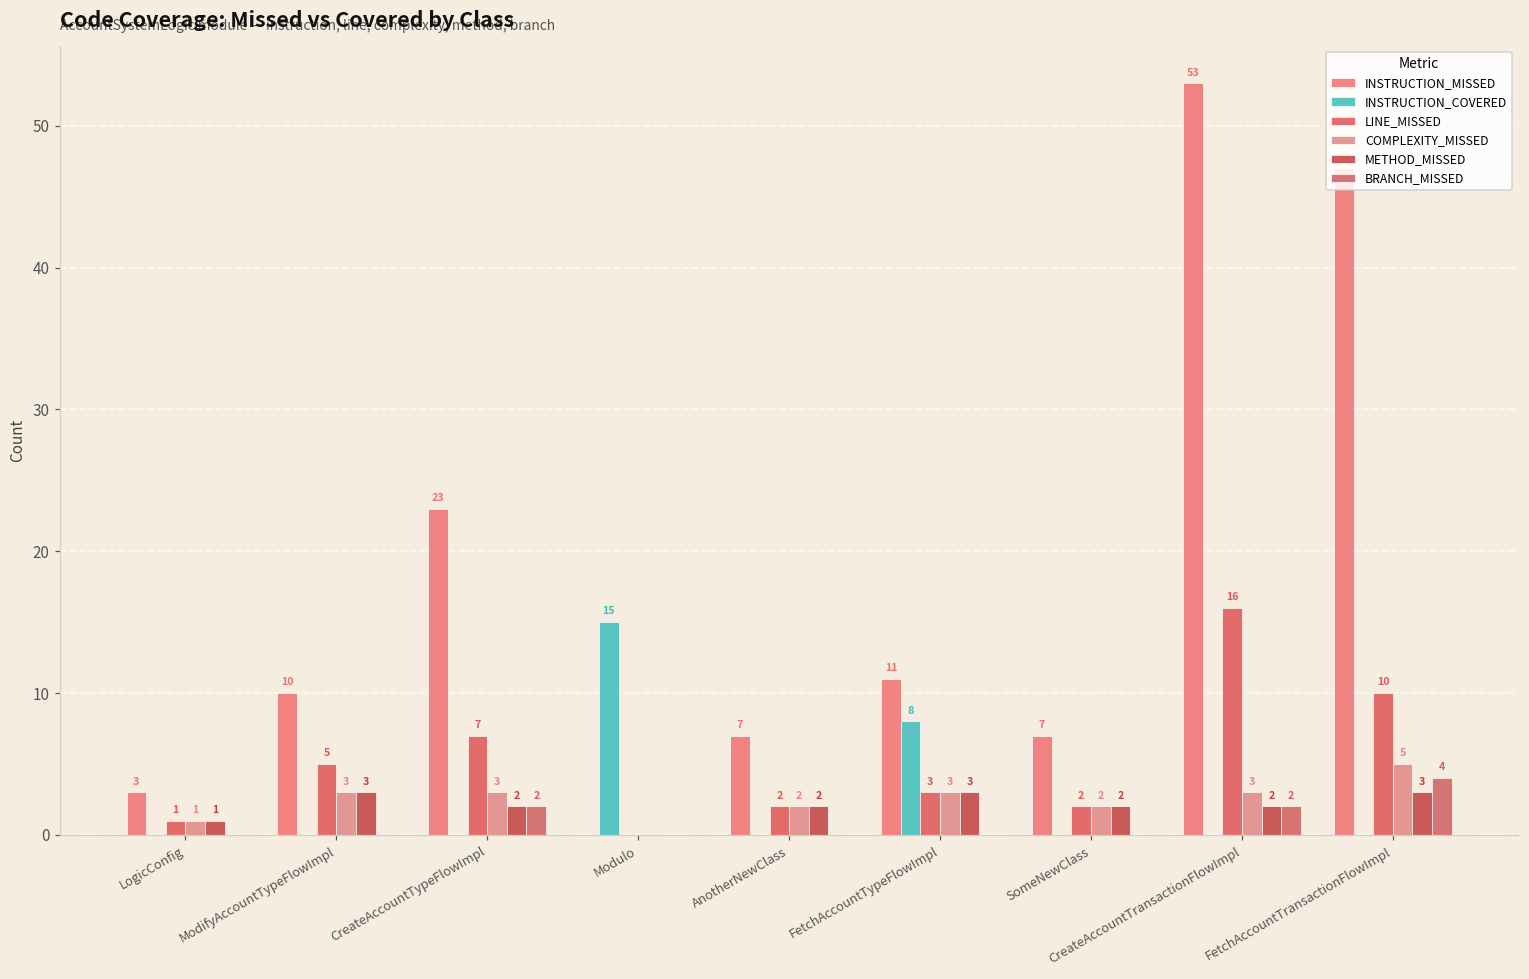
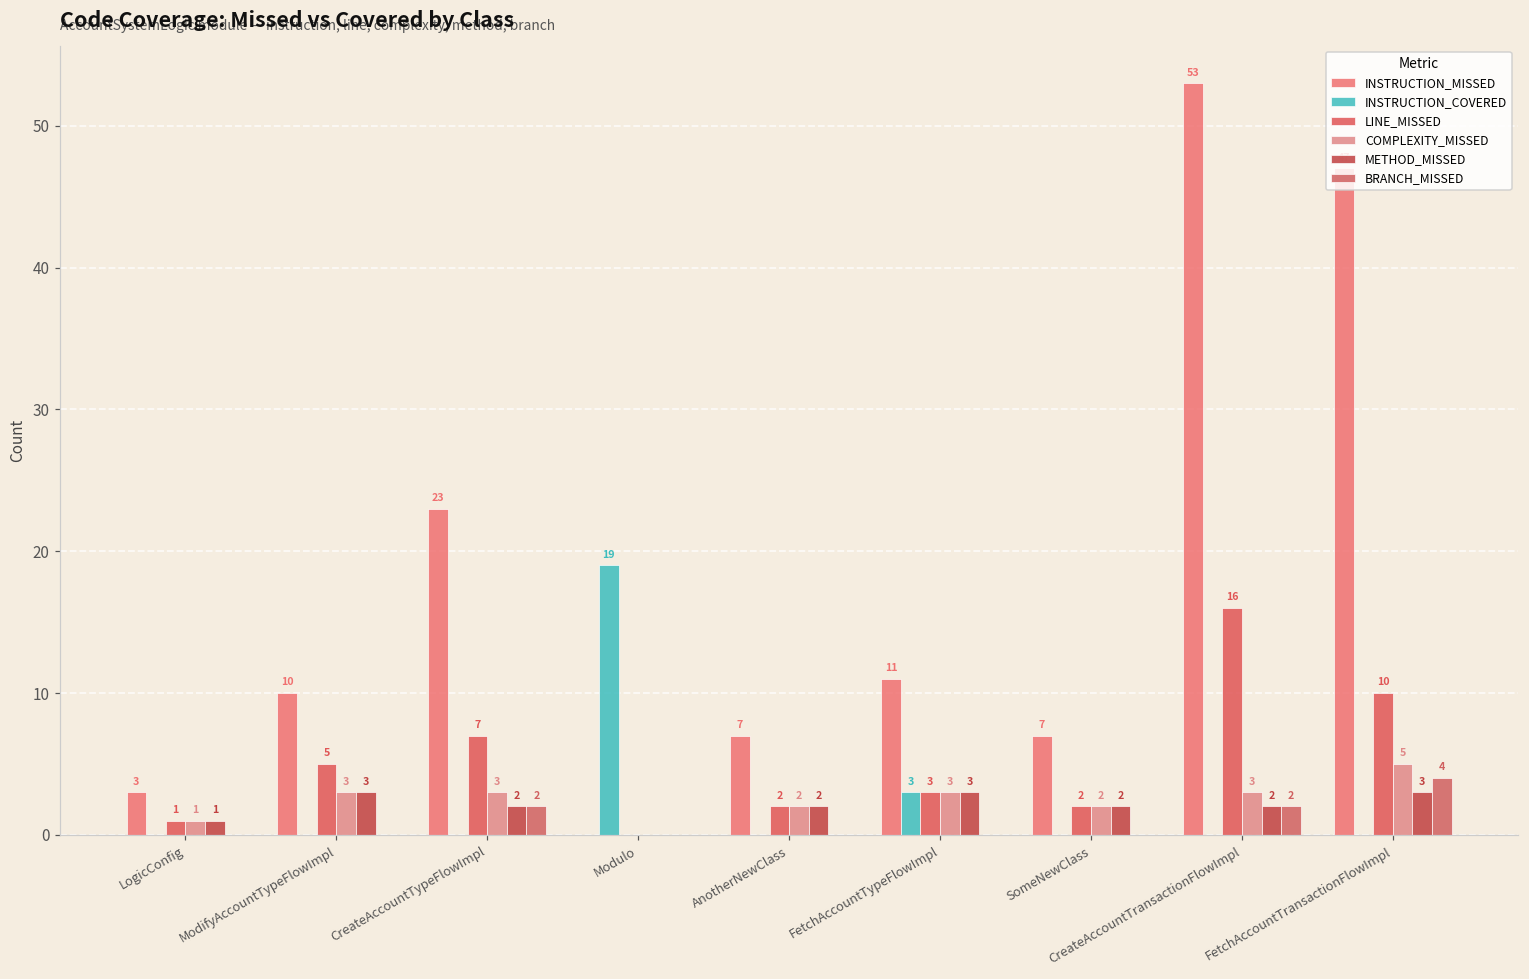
INSTRUCTION_COVERED, Modulo: 15 -> 19
INSTRUCTION_COVERED, FetchAccountTypeFlowImpl: 8 -> 3
